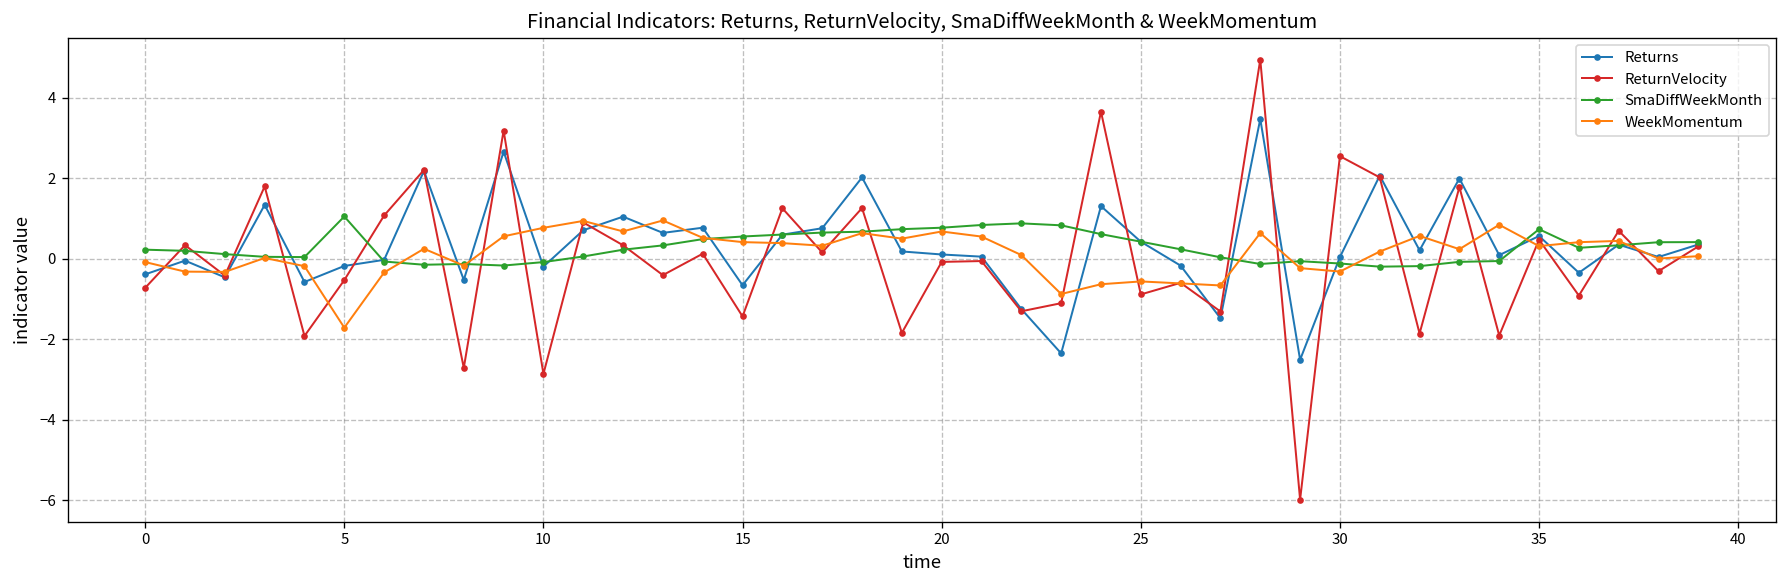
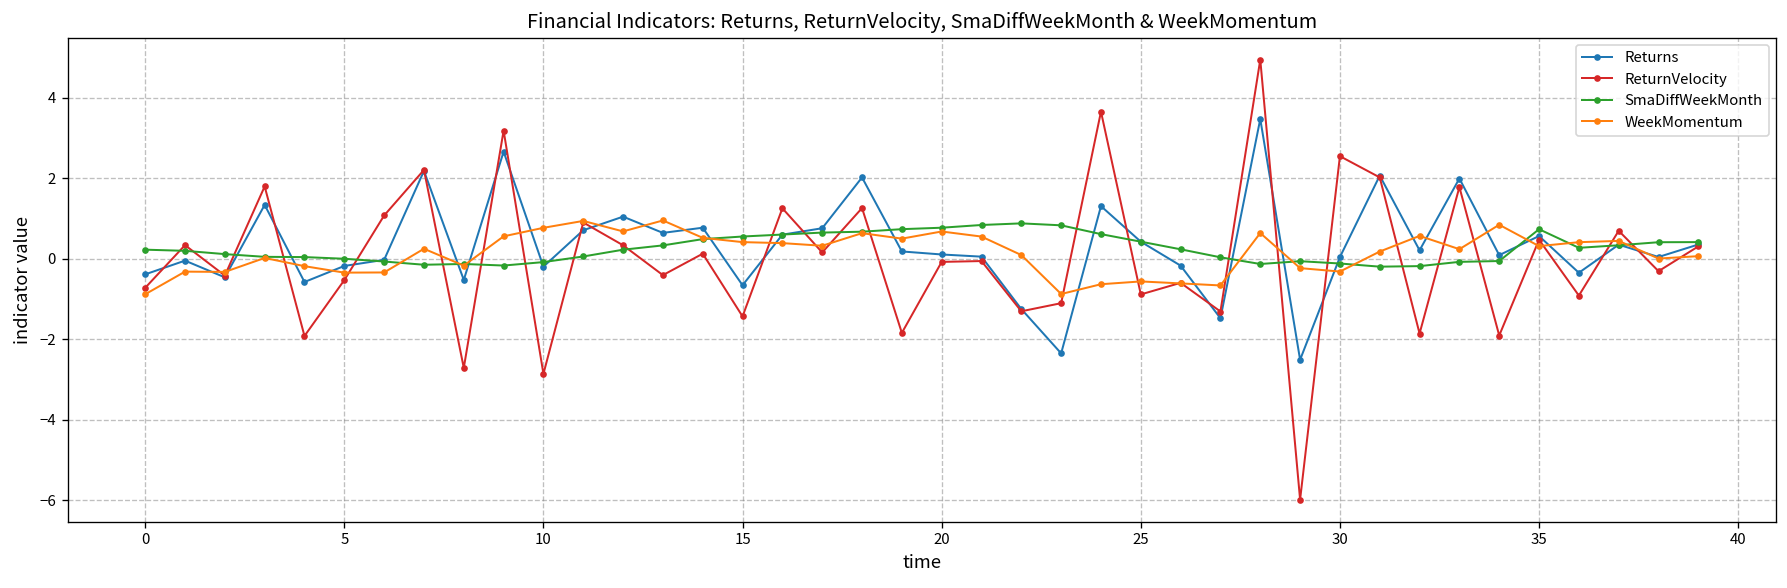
WeekMomentum, 0: -0.1 -> -0.9
SmaDiffWeekMonth, 5: 1.1 -> 0.0
WeekMomentum, 5: -1.7 -> -0.3
